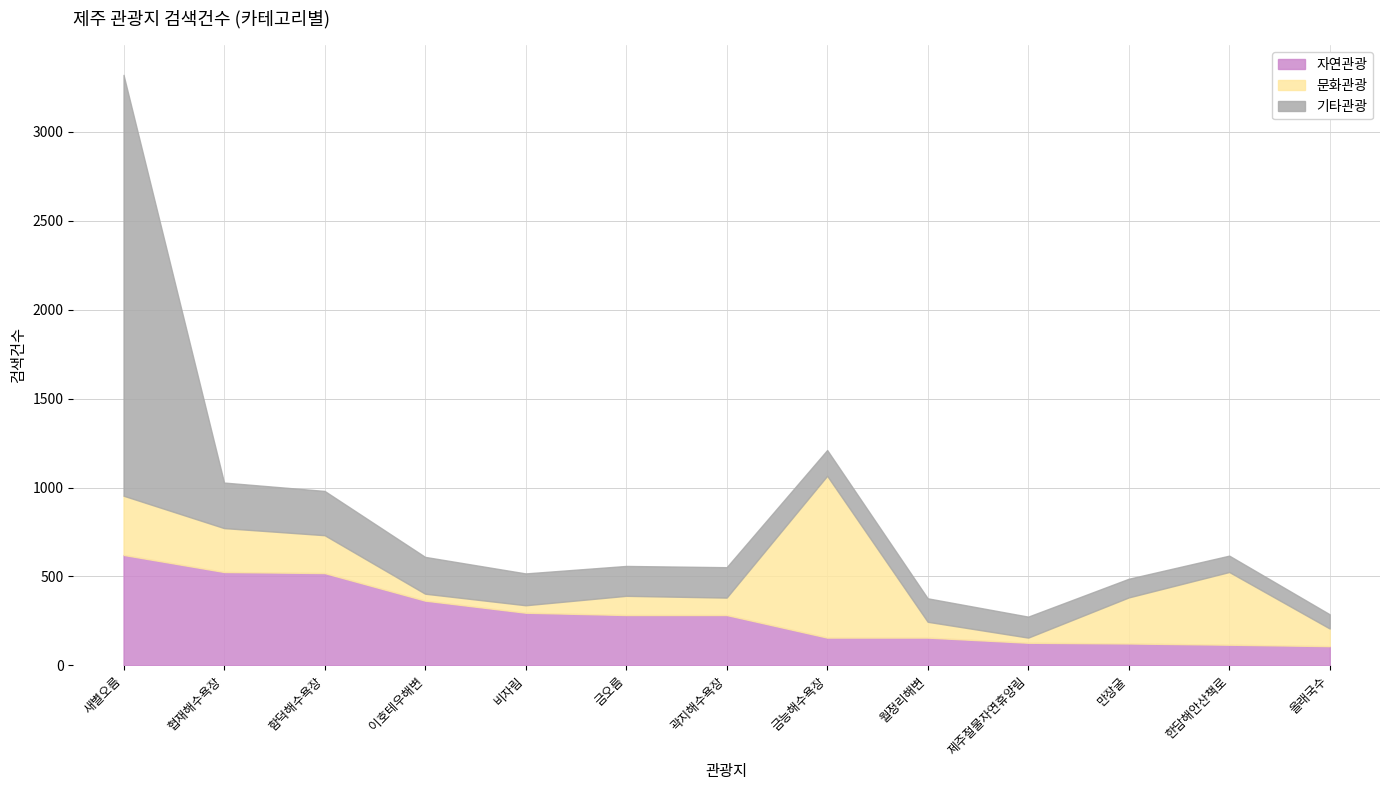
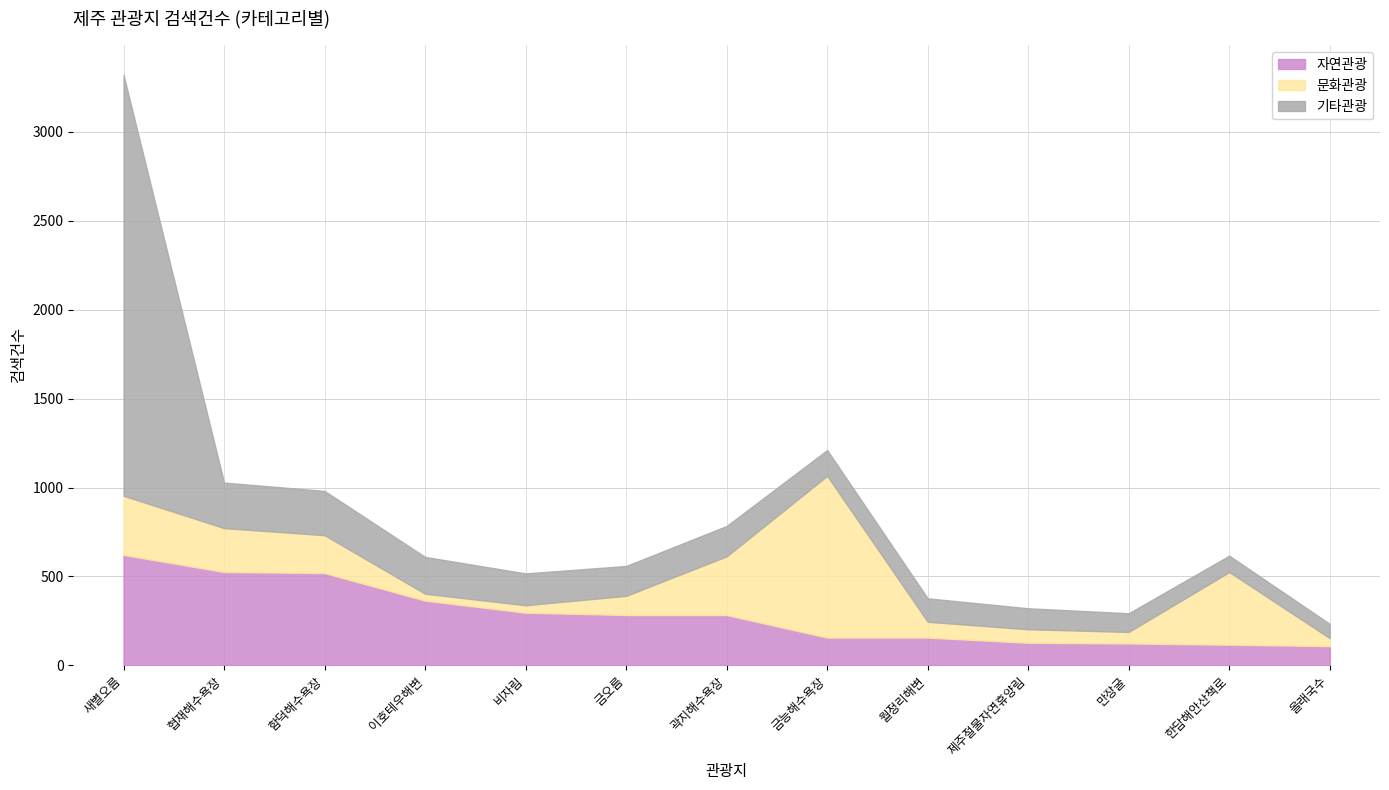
문화관광, 곽지해수욕장: 100 -> 330
문화관광, 제주절물자연휴양림: 30 -> 80
문화관광, 만장굴: 260 -> 70
문화관광, 올래국수: 100 -> 50
